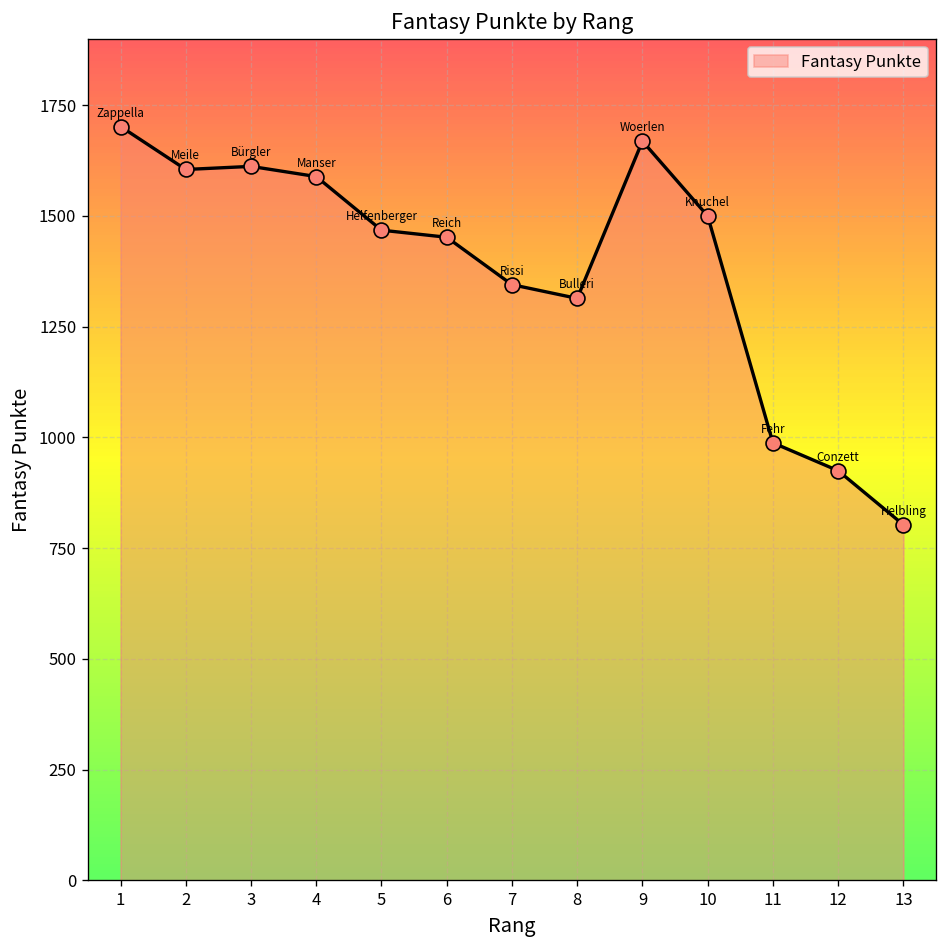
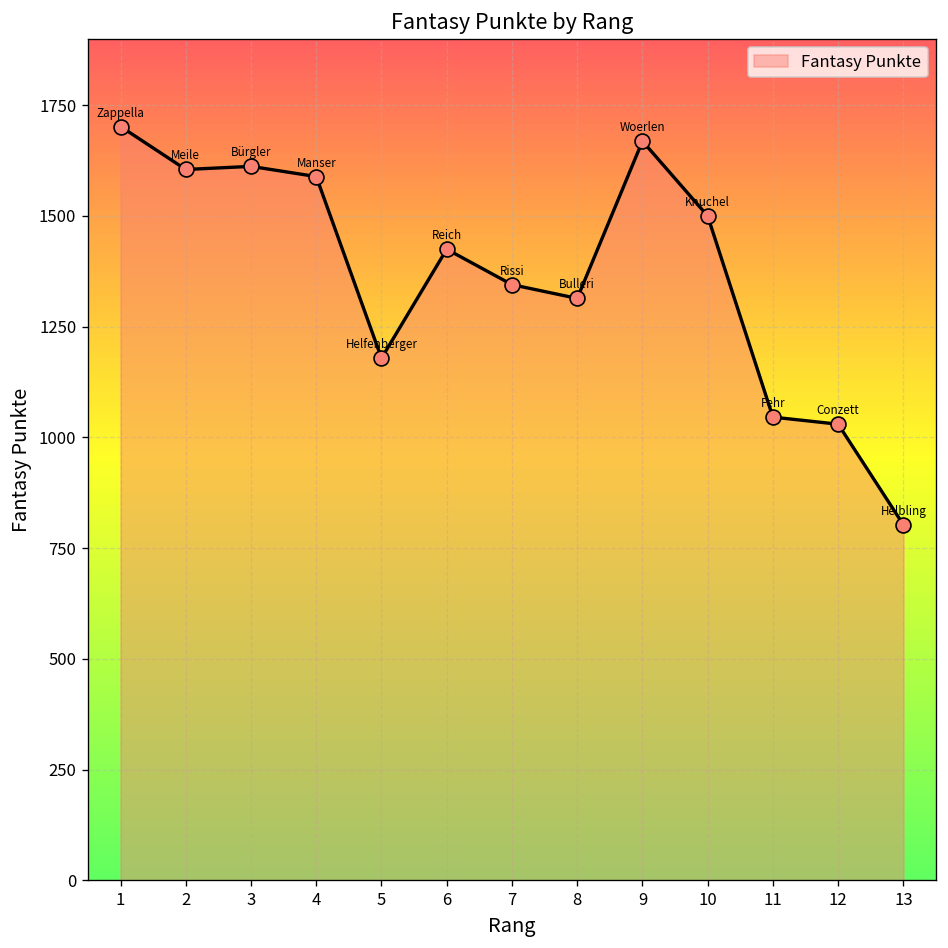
5: 1470 -> 1180
6: 1450 -> 1430
11: 990 -> 1050
12: 930 -> 1030
